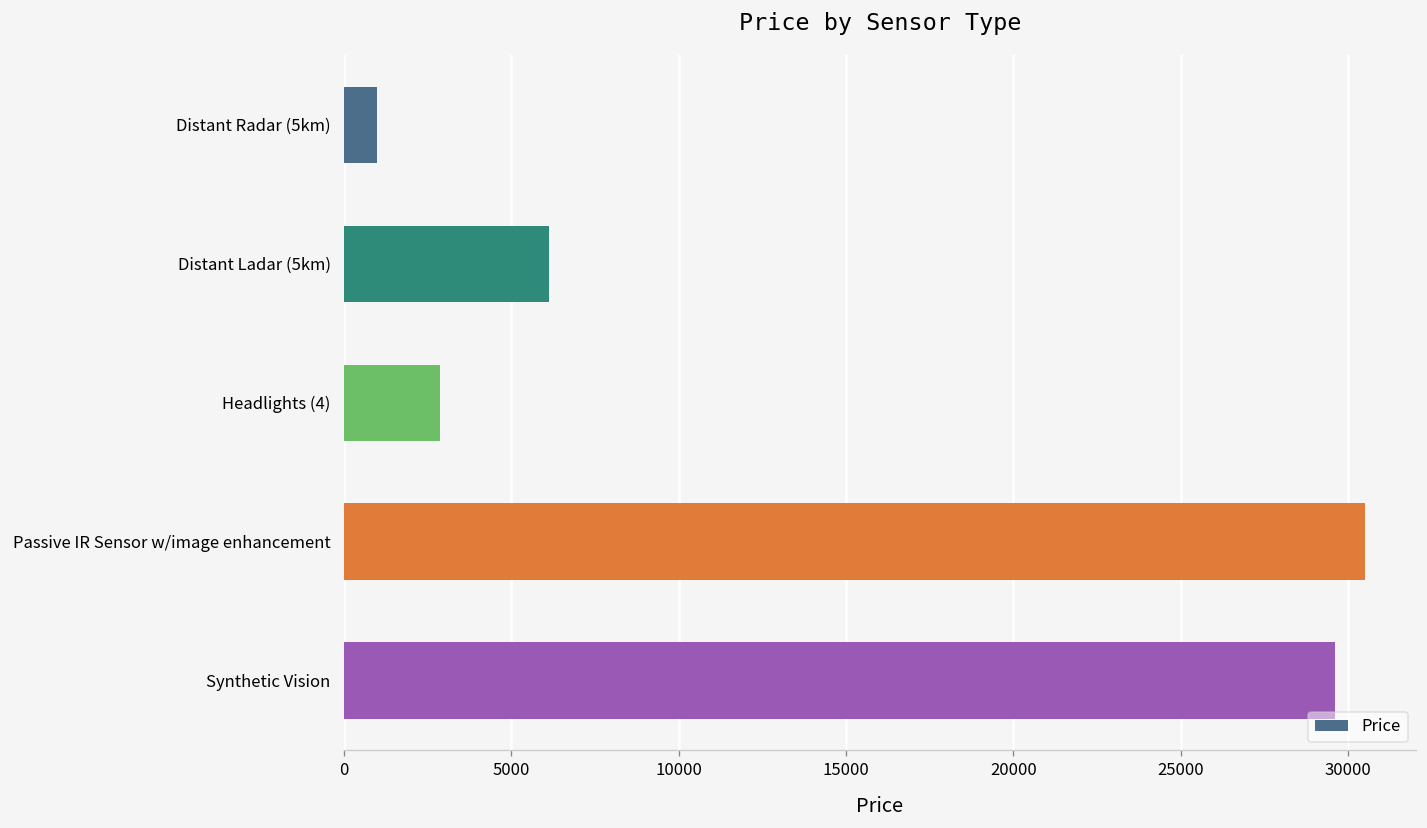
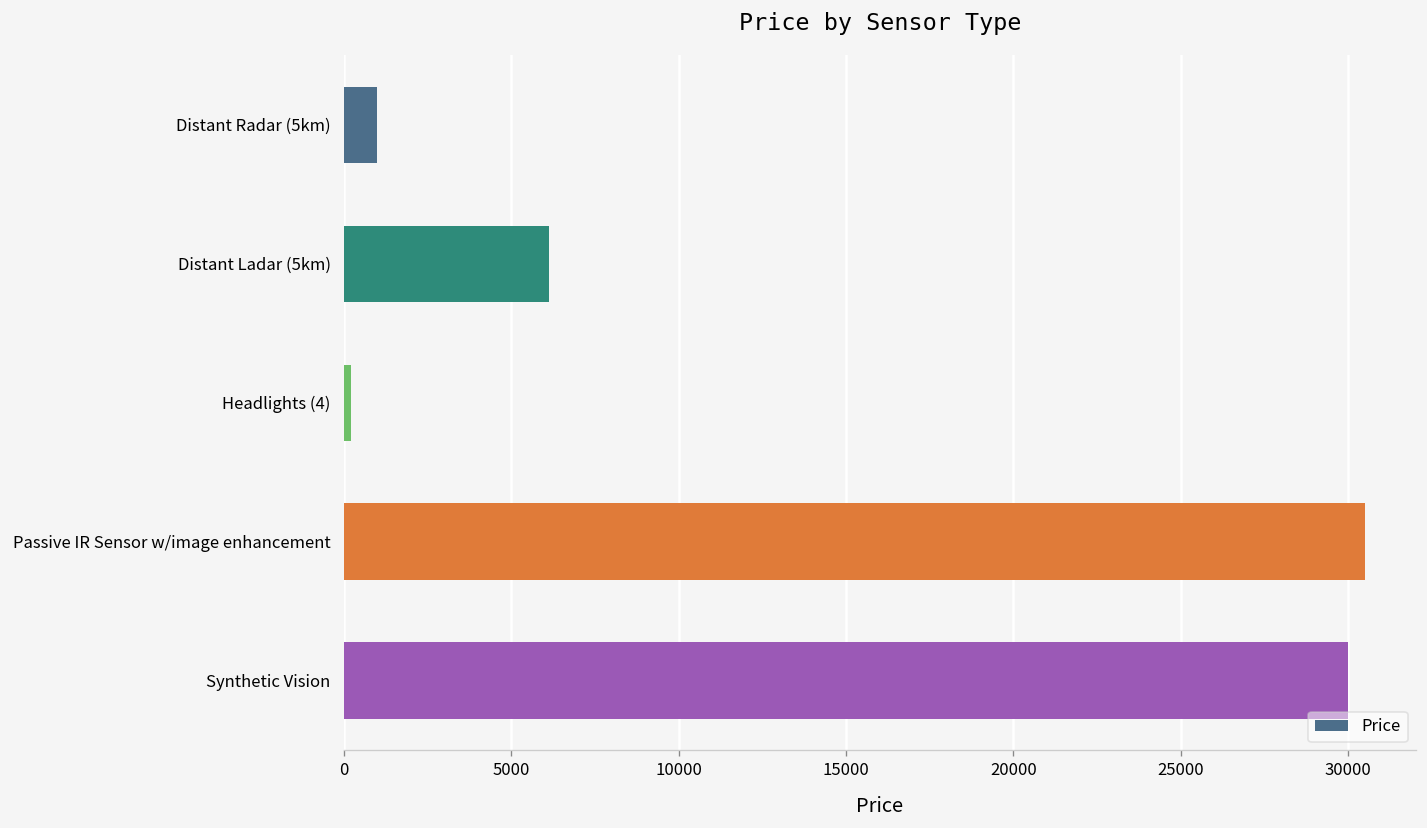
Headlights (4): 2900 -> 200
Synthetic Vision: 29600 -> 30000
